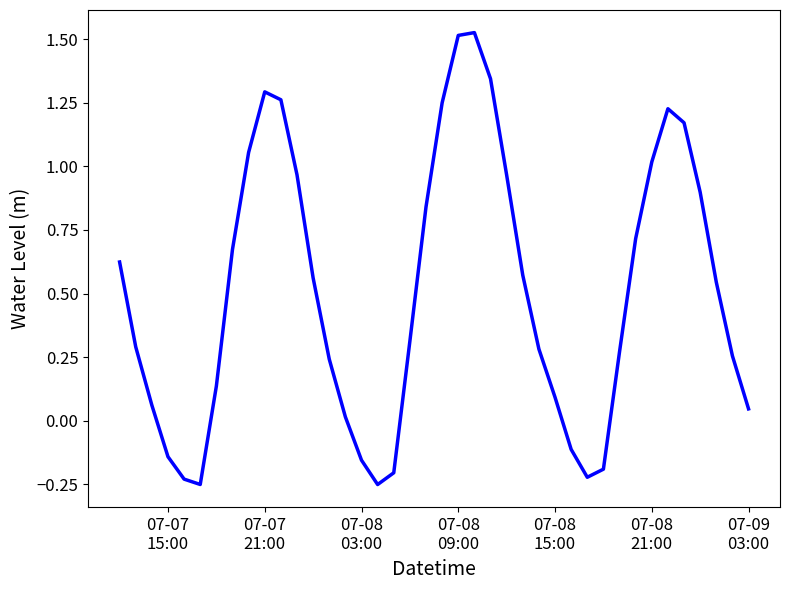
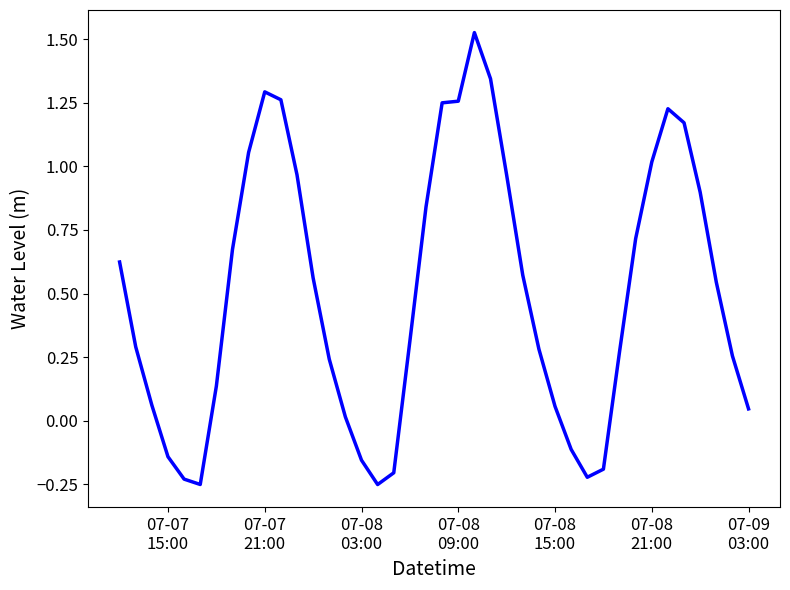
07-08 09:00: 1.52 -> 1.26
07-08 15:00: 0.09 -> 0.06
